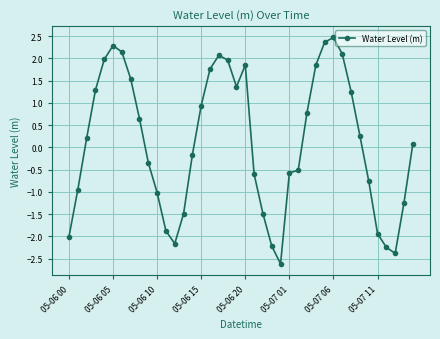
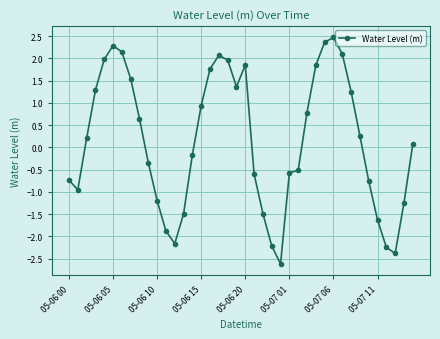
05-06 00: -2.0 -> -0.7
05-06 10: -1.0 -> -1.2
05-07 11: -1.9 -> -1.6
